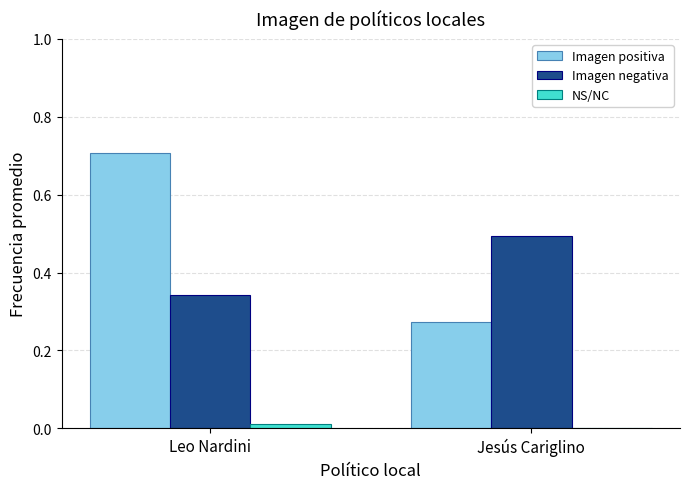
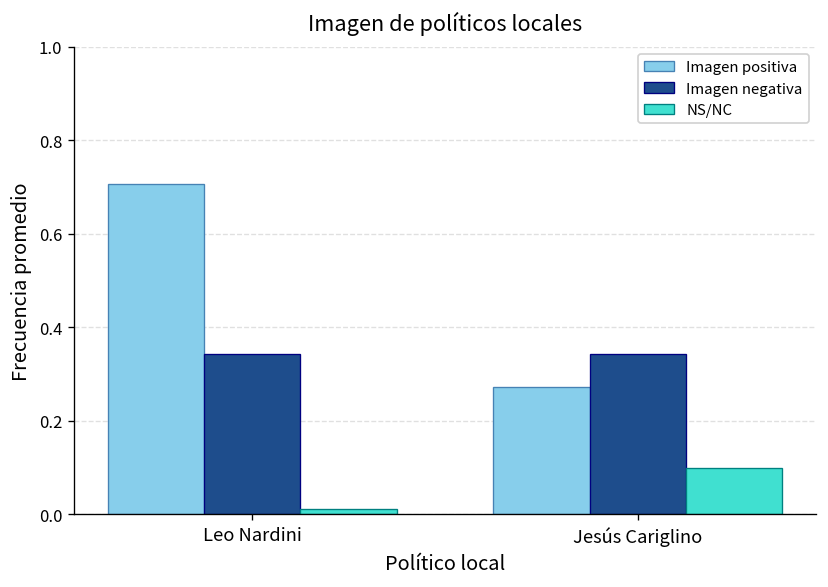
Imagen negativa, Jesús Cariglino: 0.49 -> 0.34
NS/NC, Jesús Cariglino: 0.0 -> 0.1
